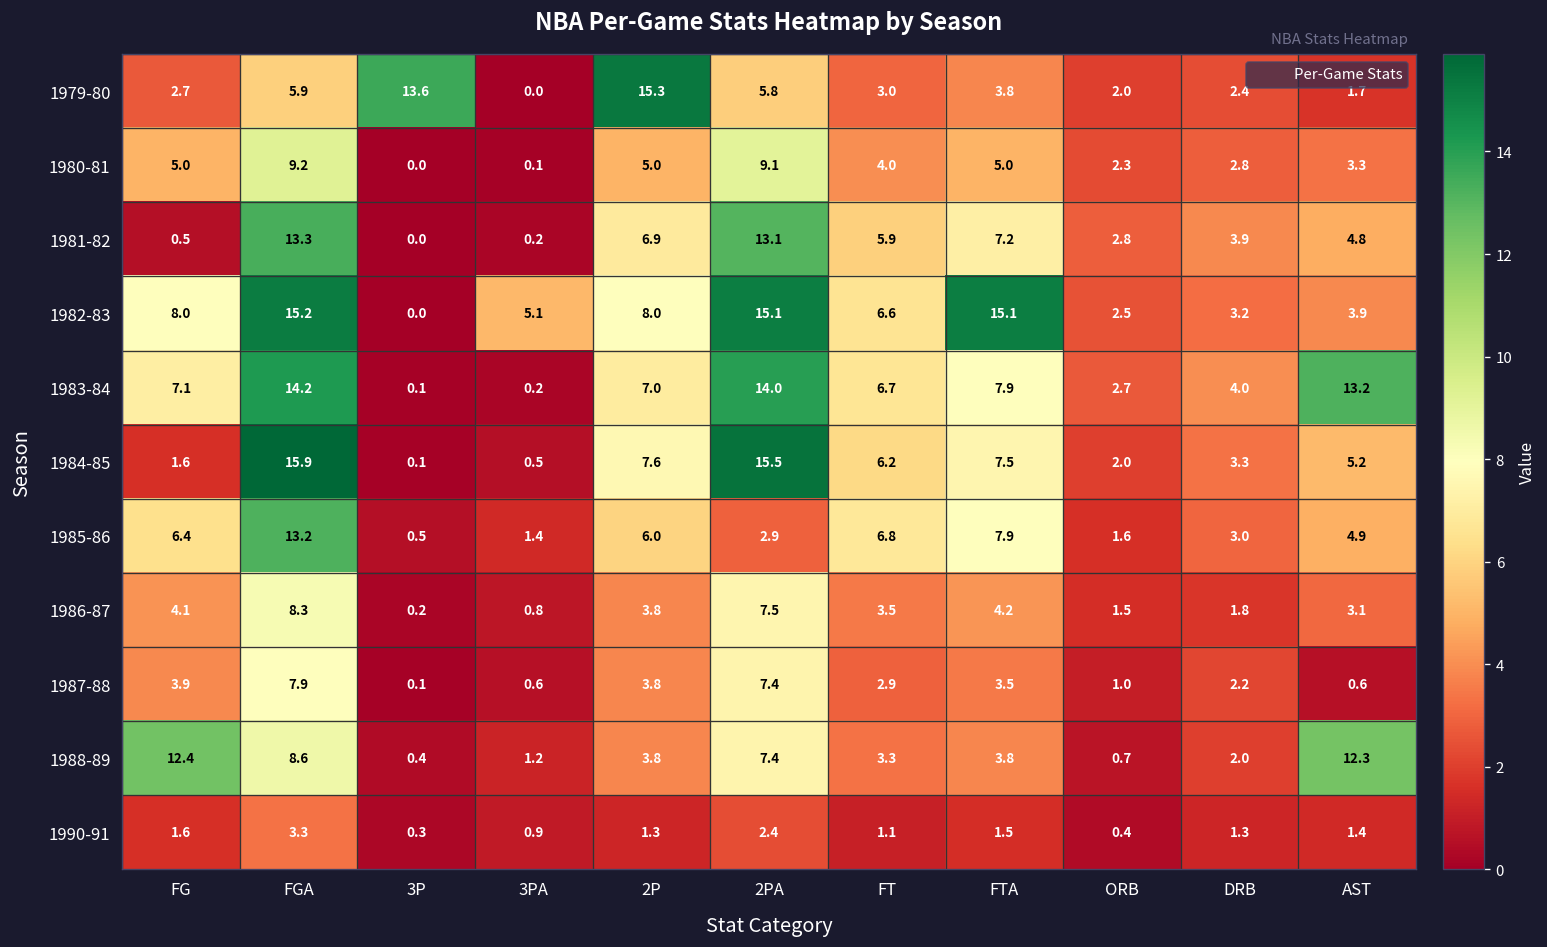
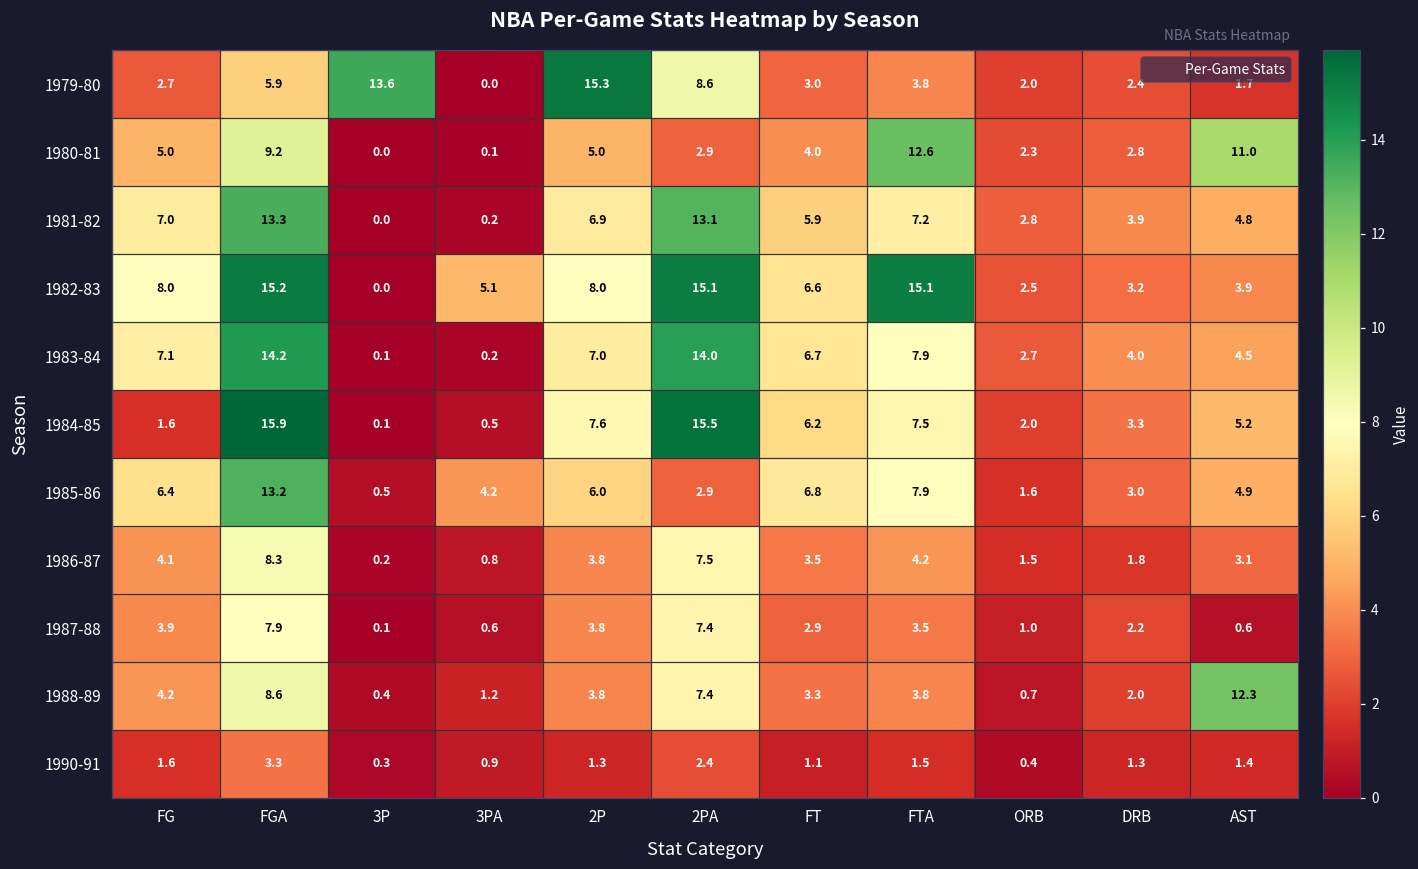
1979-80, 2PA: 5.8 -> 8.6
1980-81, 2PA: 9.1 -> 2.9
1980-81, FTA: 5.0 -> 12.6
1980-81, AST: 3.3 -> 11.0
1981-82, FG: 0.5 -> 7.0
1983-84, AST: 13.2 -> 4.5
1985-86, 3PA: 1.4 -> 4.2
1988-89, FG: 12.4 -> 4.2
